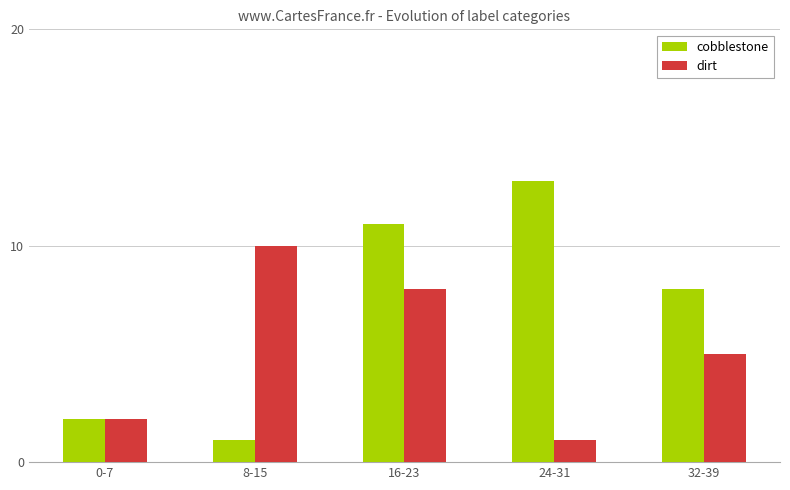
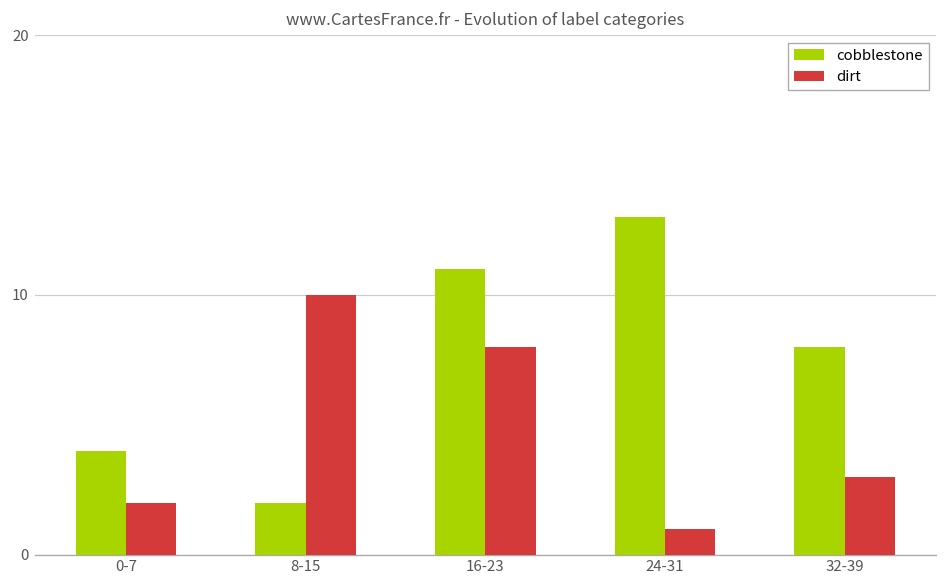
cobblestone, 0-7: 2 -> 4
cobblestone, 8-15: 1 -> 2
dirt, 32-39: 5 -> 3
